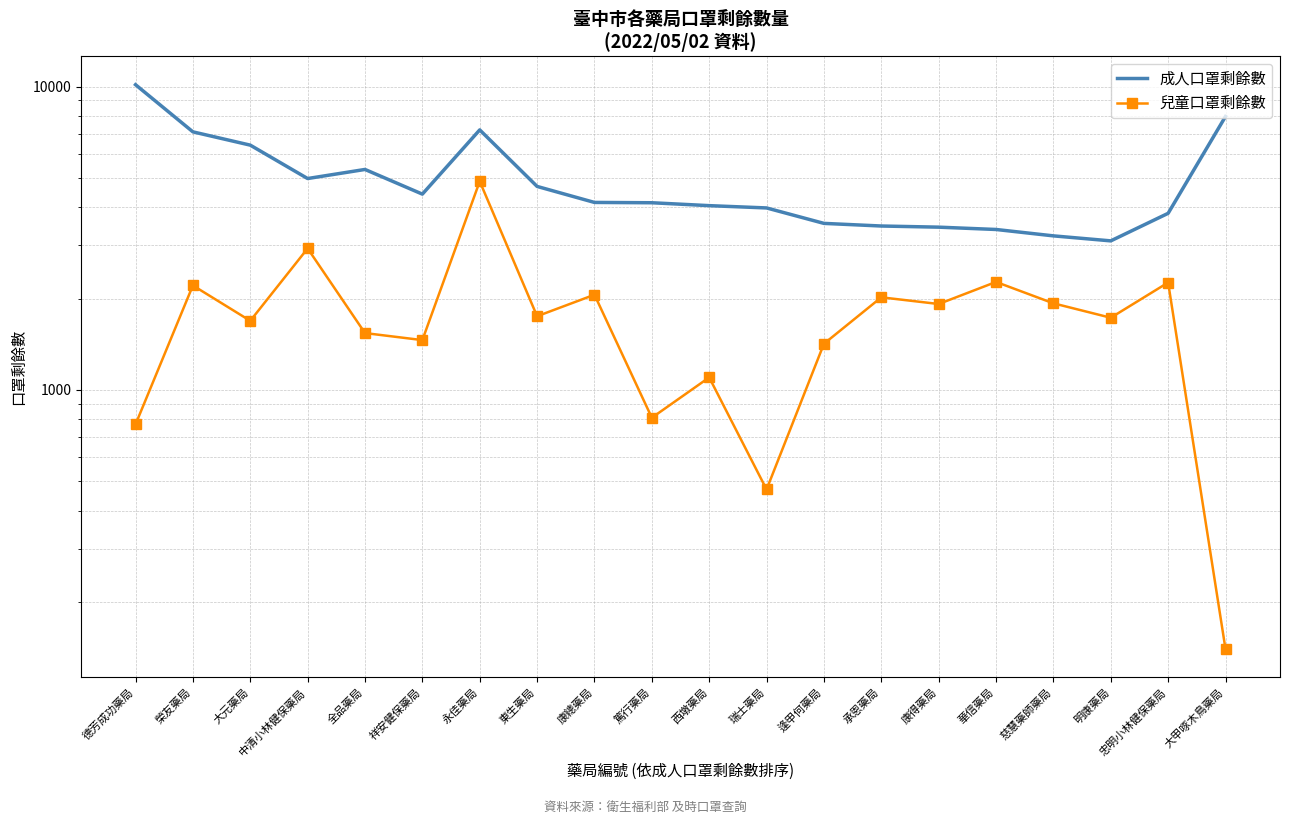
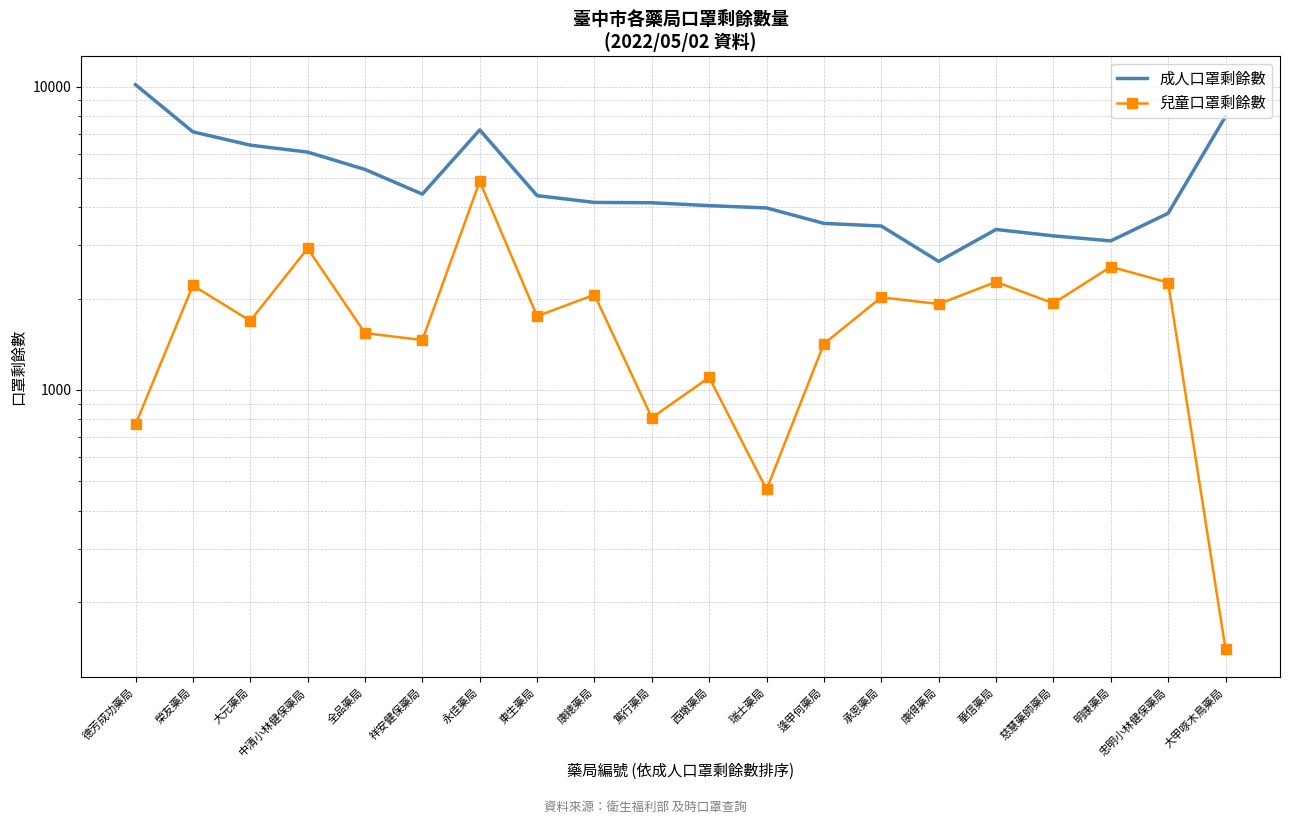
成人口罩剩餘數, 中清小林健保藥局: 5000 -> 6100
成人口罩剩餘數, 東生藥局: 4700 -> 4400
成人口罩剩餘數, 康得藥局: 3400 -> 2700
兒童口罩剩餘數, 明康藥局: 1700 -> 2500
